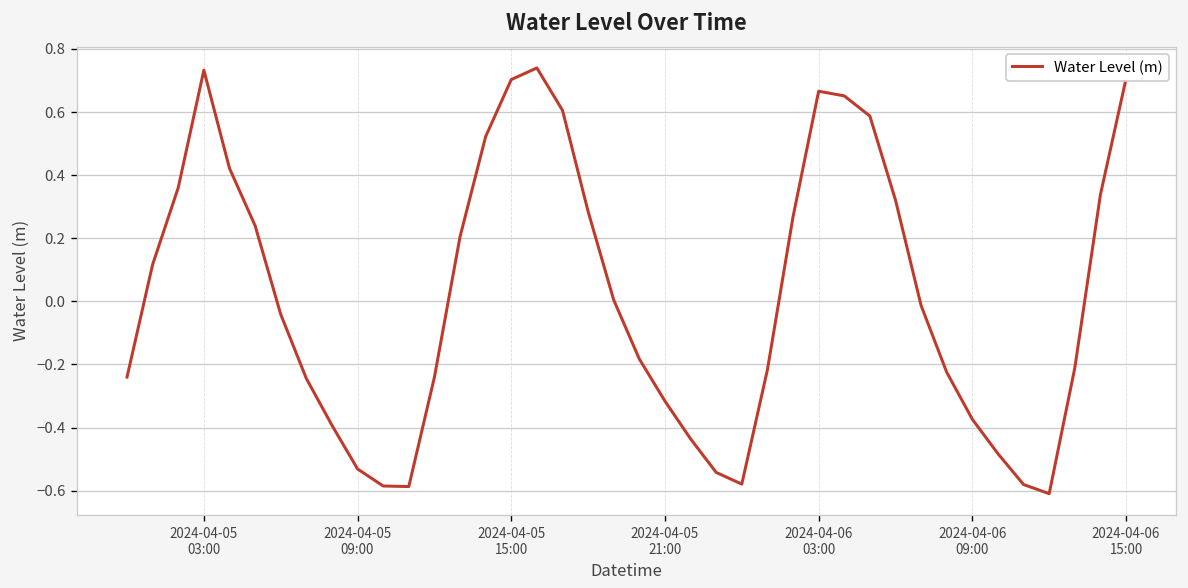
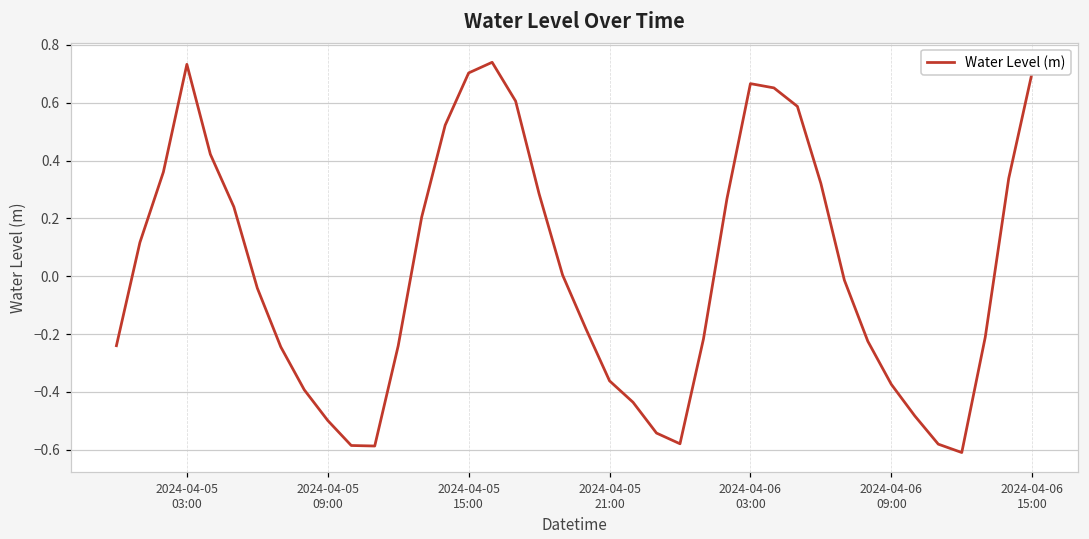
2024-04-05 09:00: -0.53 -> -0.50
2024-04-05 21:00: -0.32 -> -0.36
